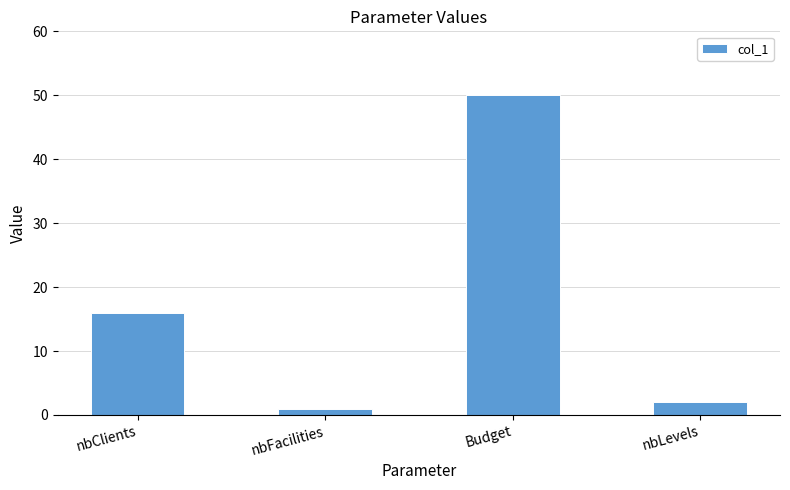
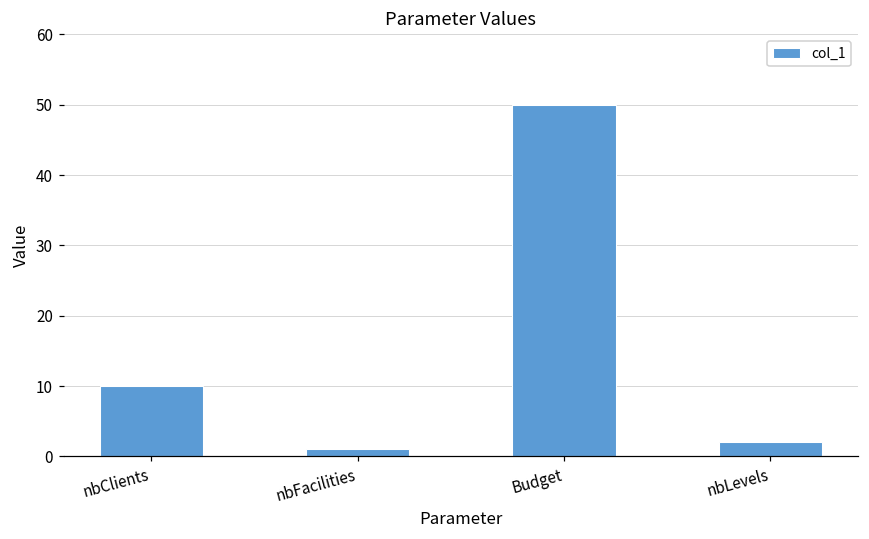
nbClients: 16 -> 10
